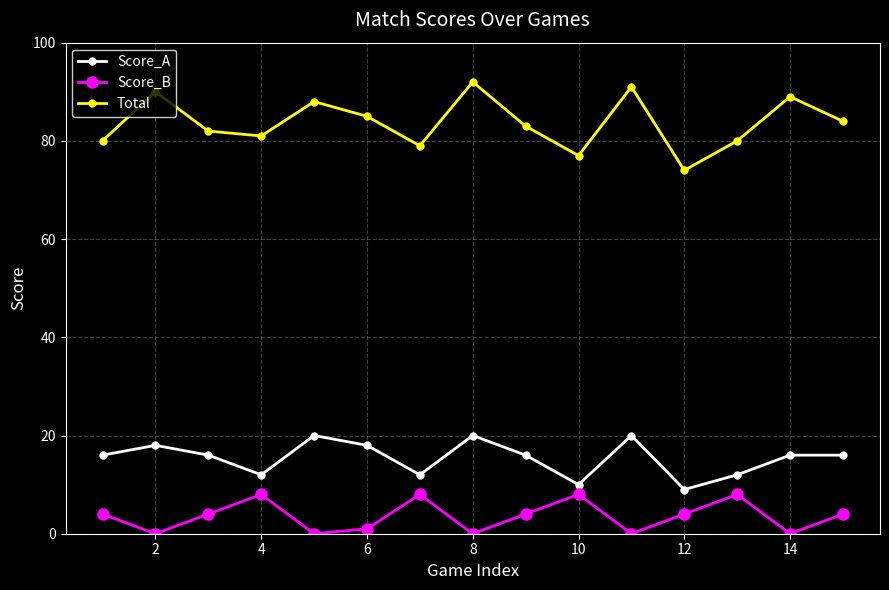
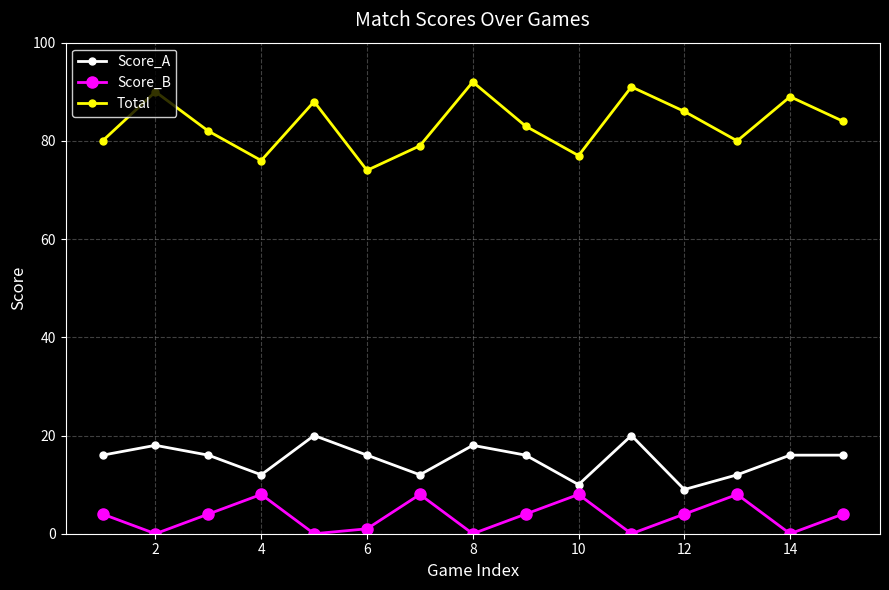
Total, 4: 81 -> 76
Score_A, 6: 18 -> 16
Total, 6: 85 -> 74
Score_A, 8: 20 -> 18
Total, 12: 74 -> 86
